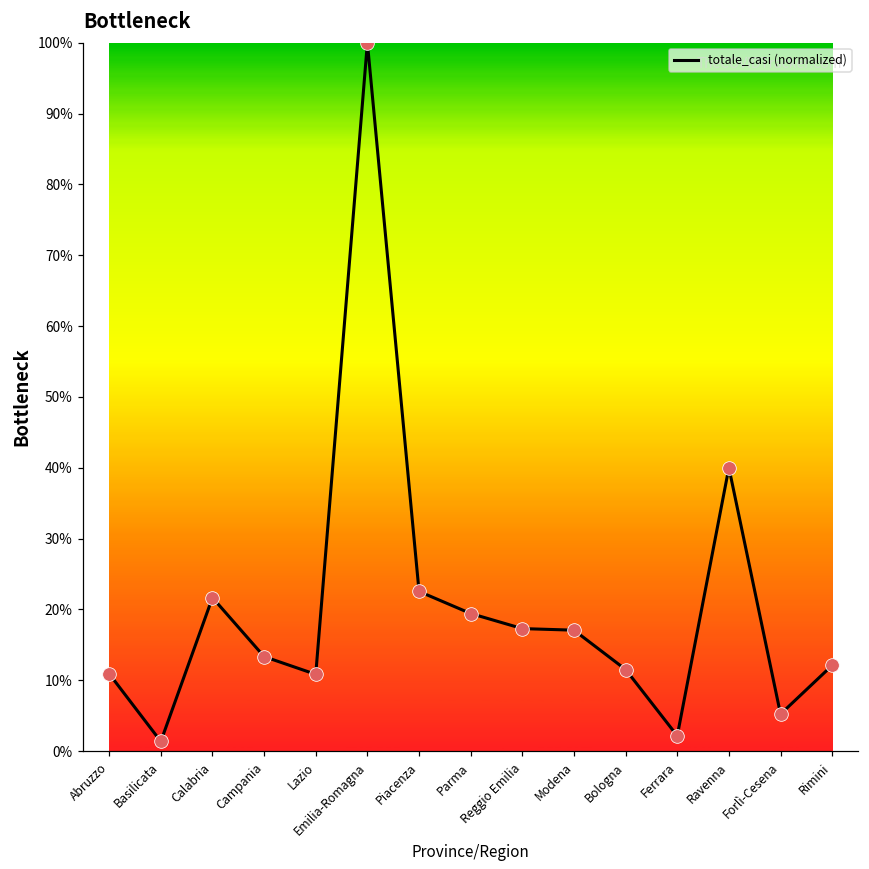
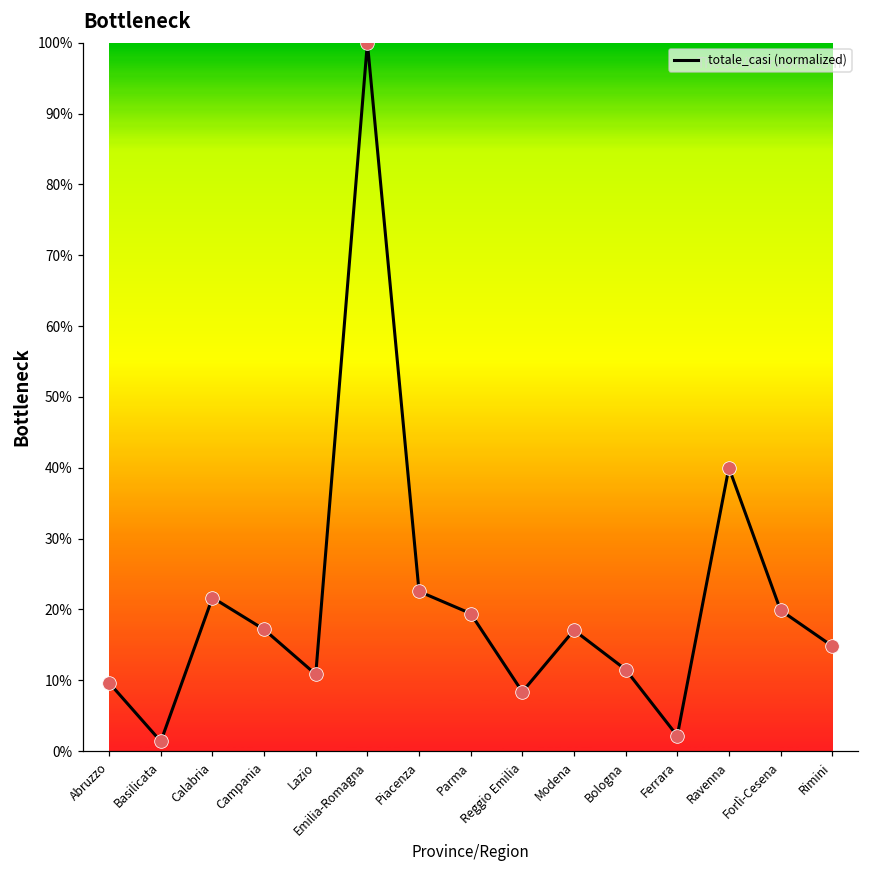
Abruzzo: 11% -> 10%
Campania: 13% -> 17%
Reggio Emilia: 17% -> 8%
Forlì-Cesena: 5% -> 20%
Rimini: 12% -> 15%
